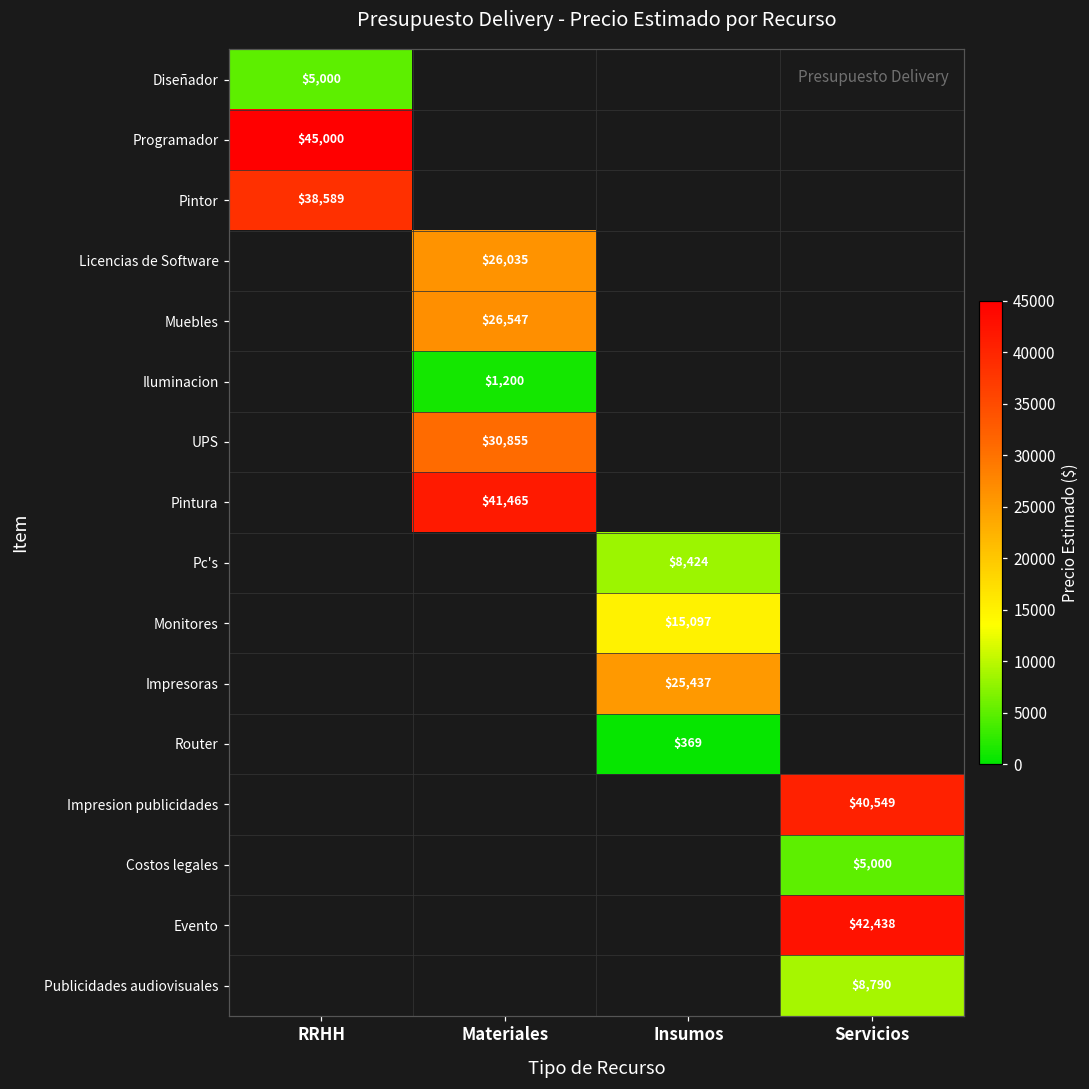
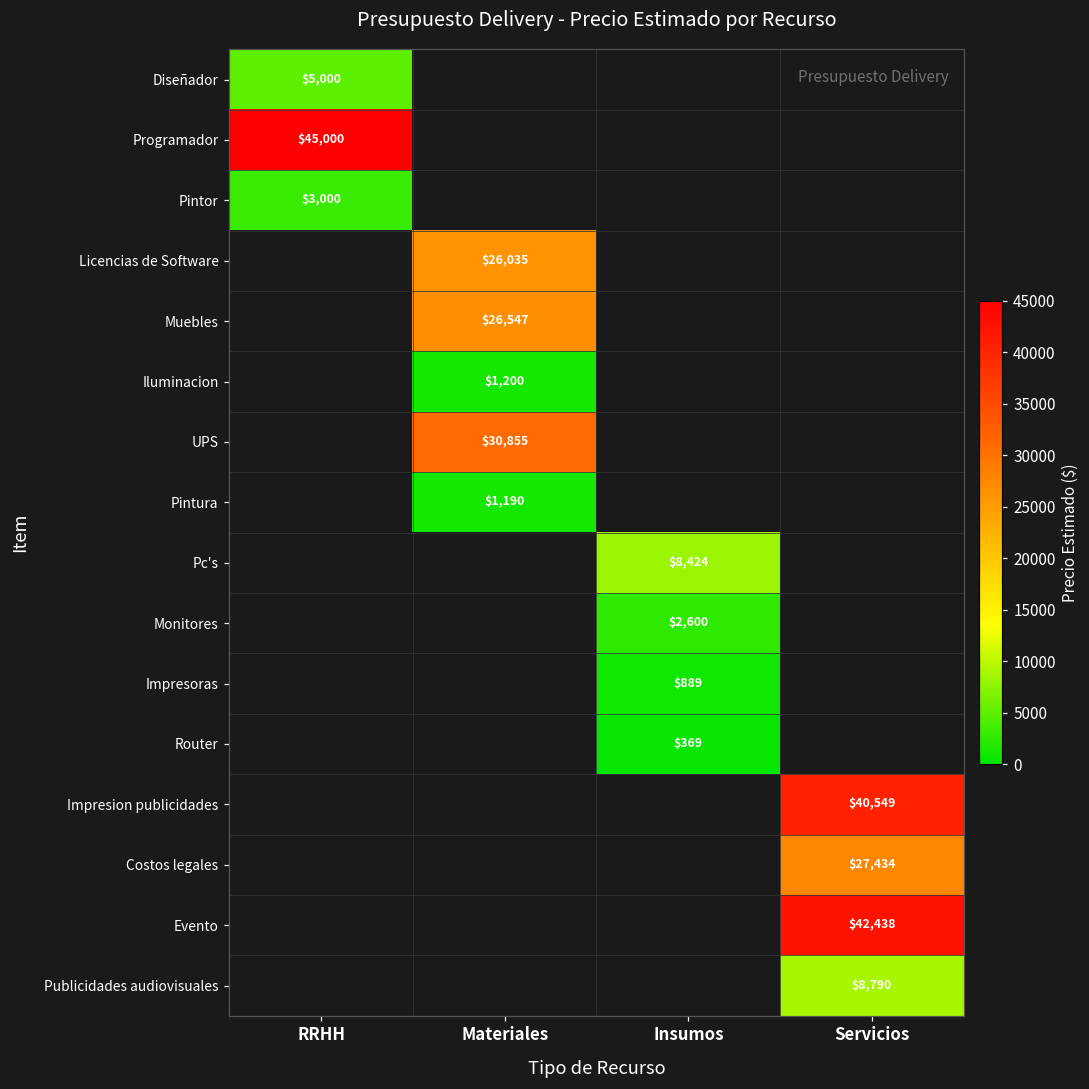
Pintor, RRHH: $38,589 -> $3,000
Pintura, Materiales: $41,465 -> $1,190
Monitores, Insumos: $15,097 -> $2,600
Impresoras, Insumos: $25,437 -> $889
Costos legales, Servicios: $5,000 -> $27,434
